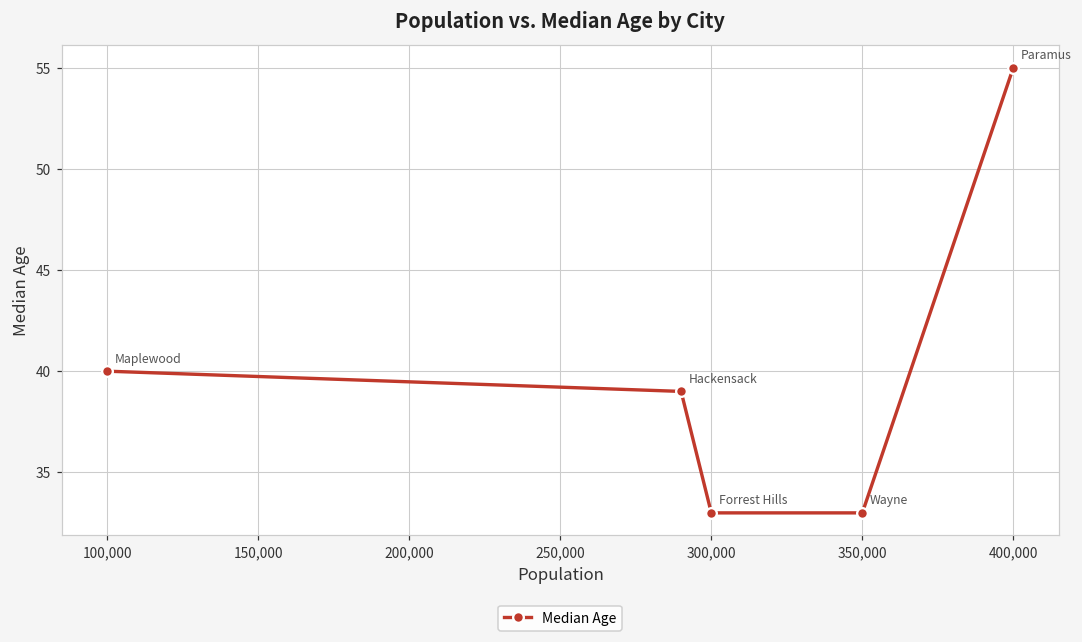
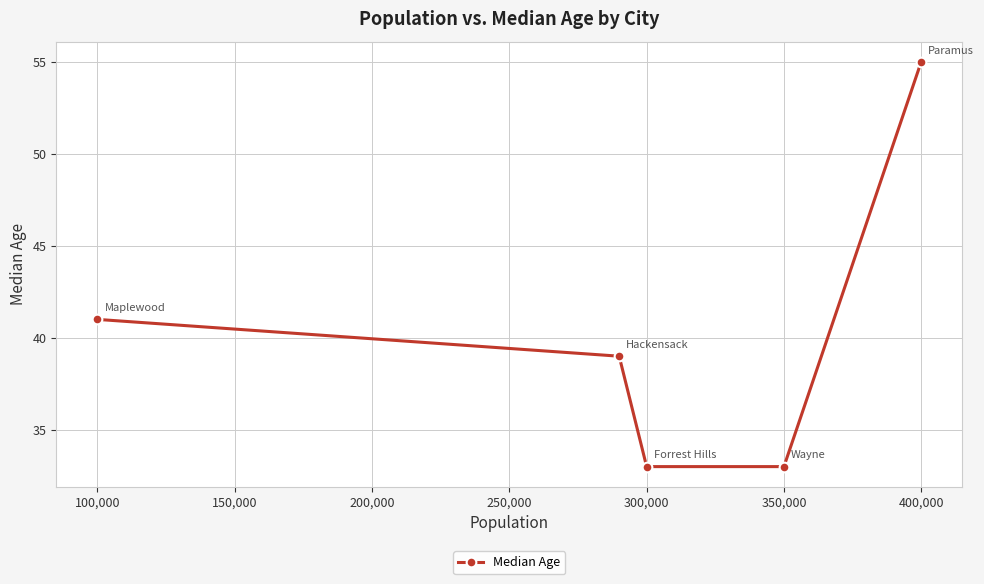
100,000: 40 -> 41
